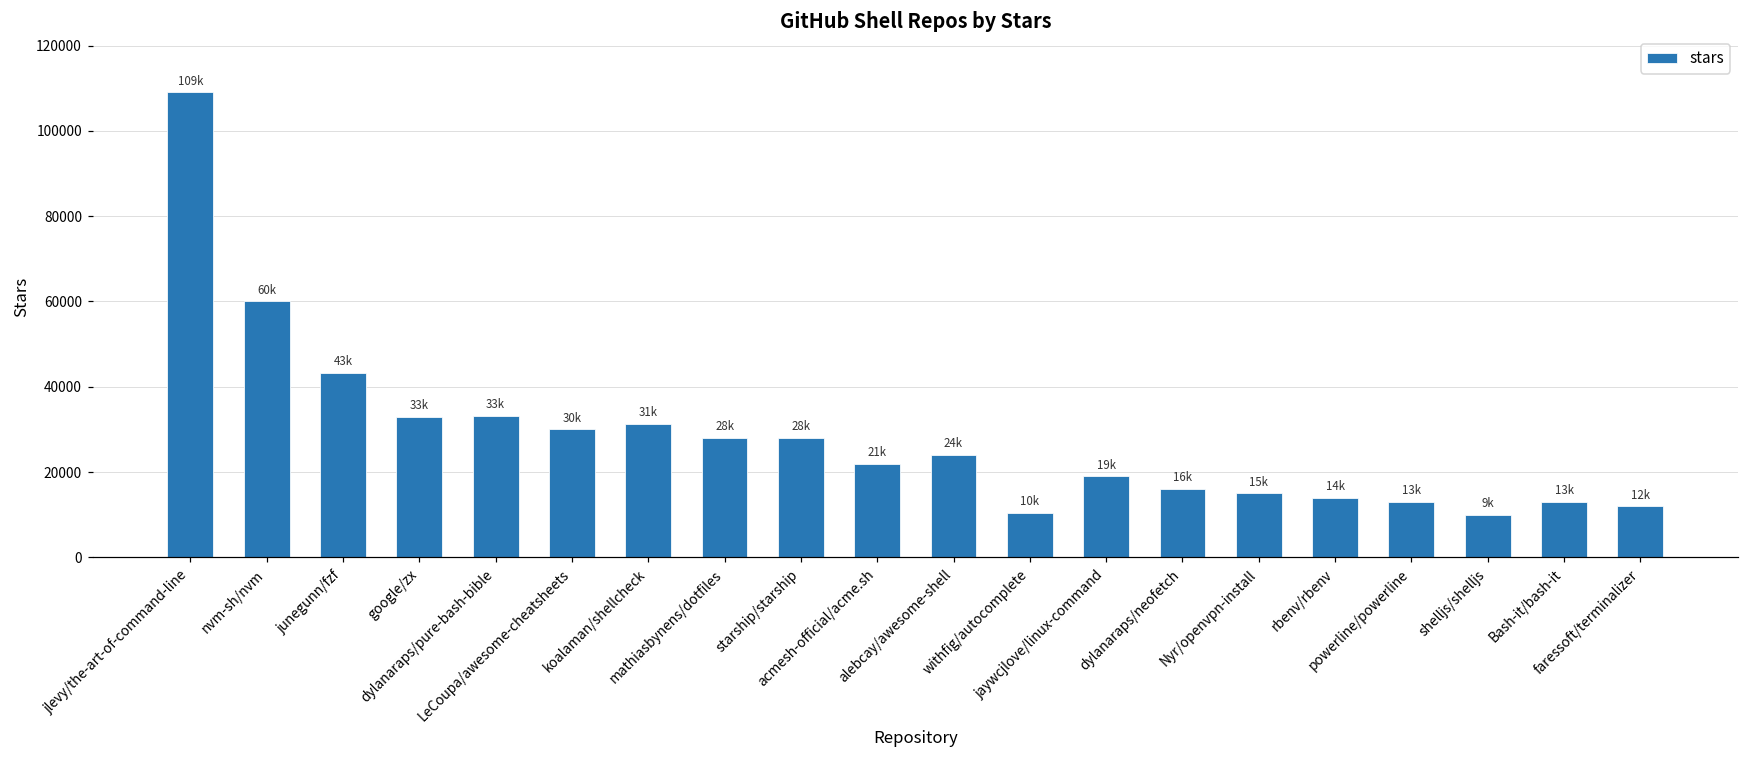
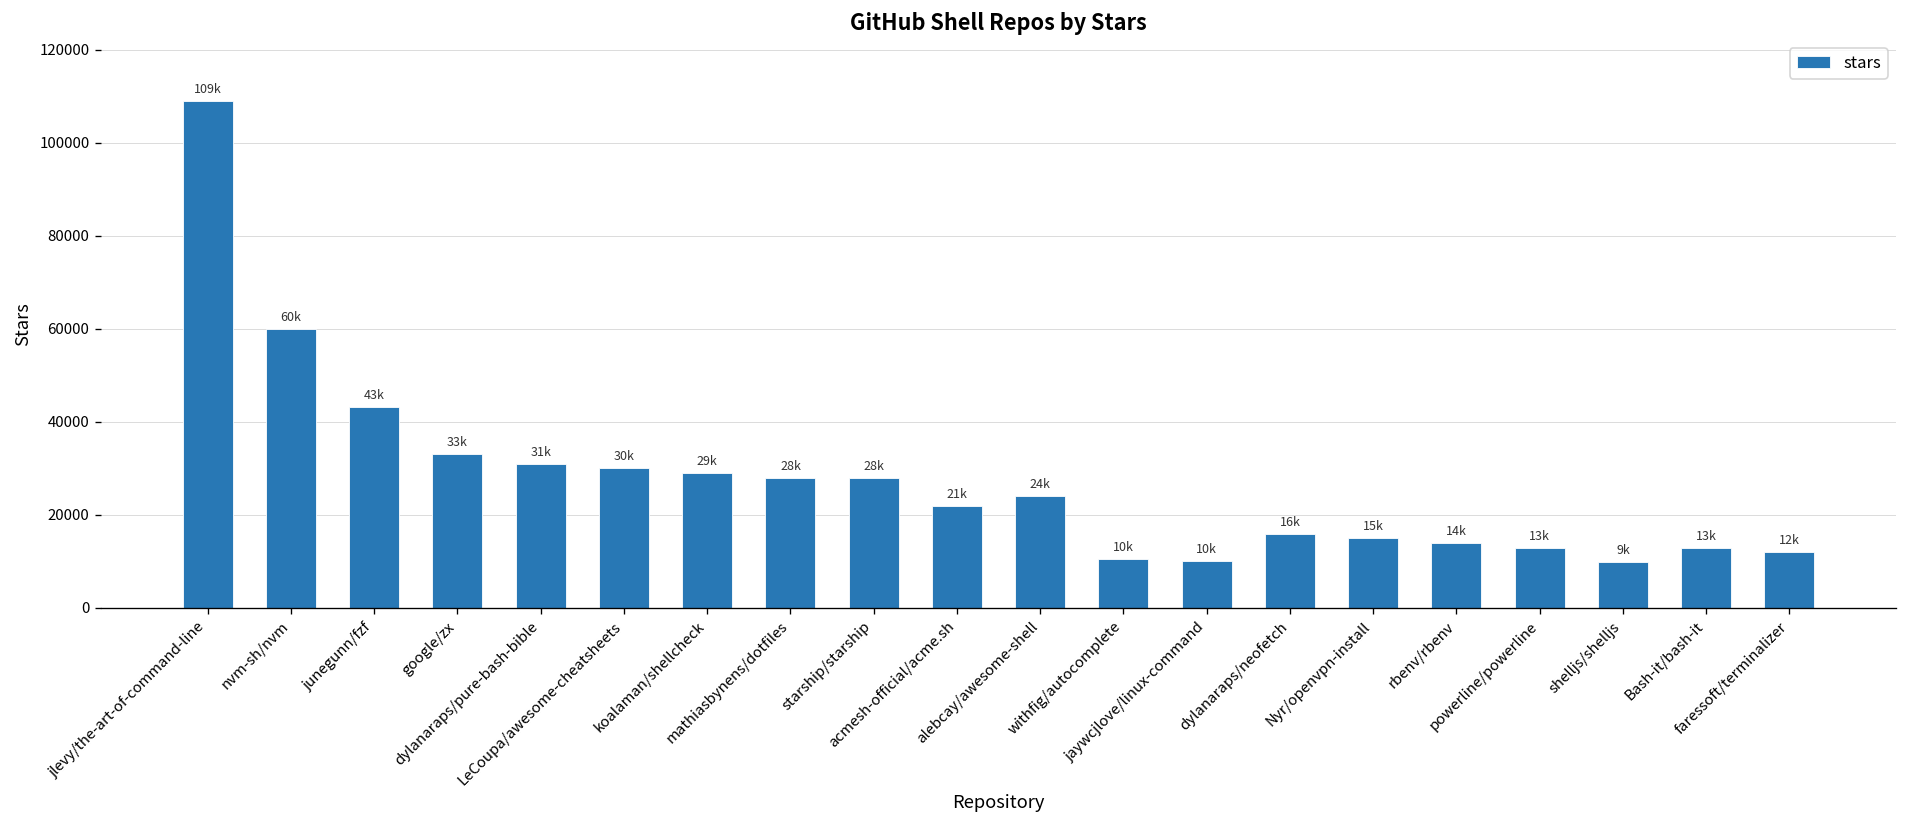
dylanaraps/pure-bash-bible: 33k -> 31k
koalaman/shellcheck: 31k -> 29k
jaywcjlove/linux-command: 19k -> 10k
